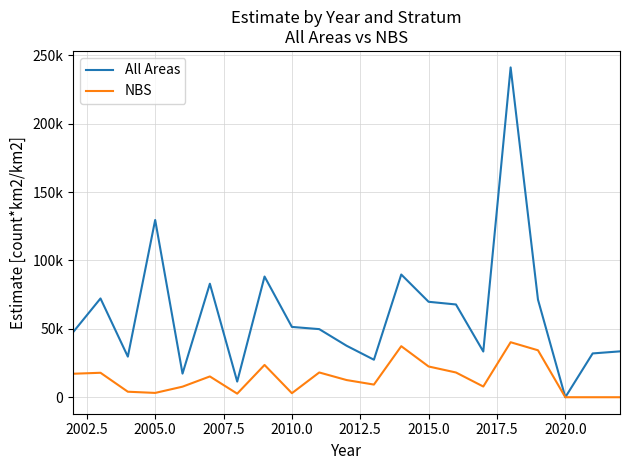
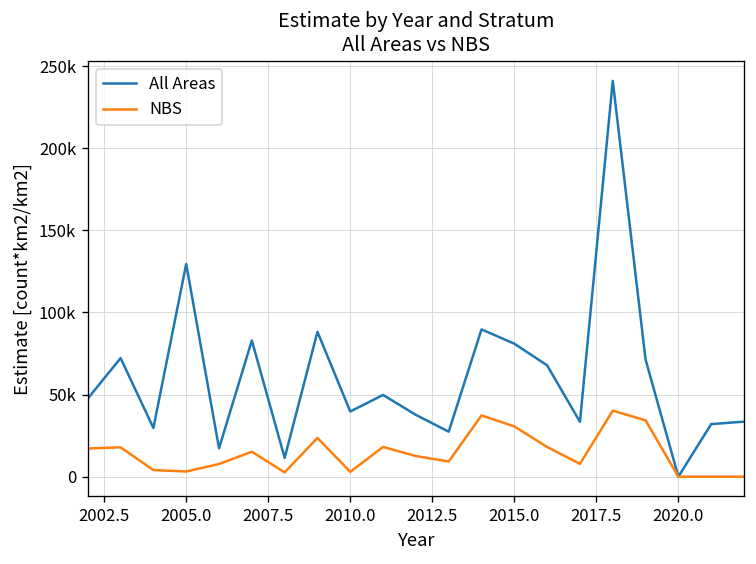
All Areas, 2010.0: 51000 -> 40000
All Areas, 2015.0: 70000 -> 81000
NBS, 2015.0: 22000 -> 31000
